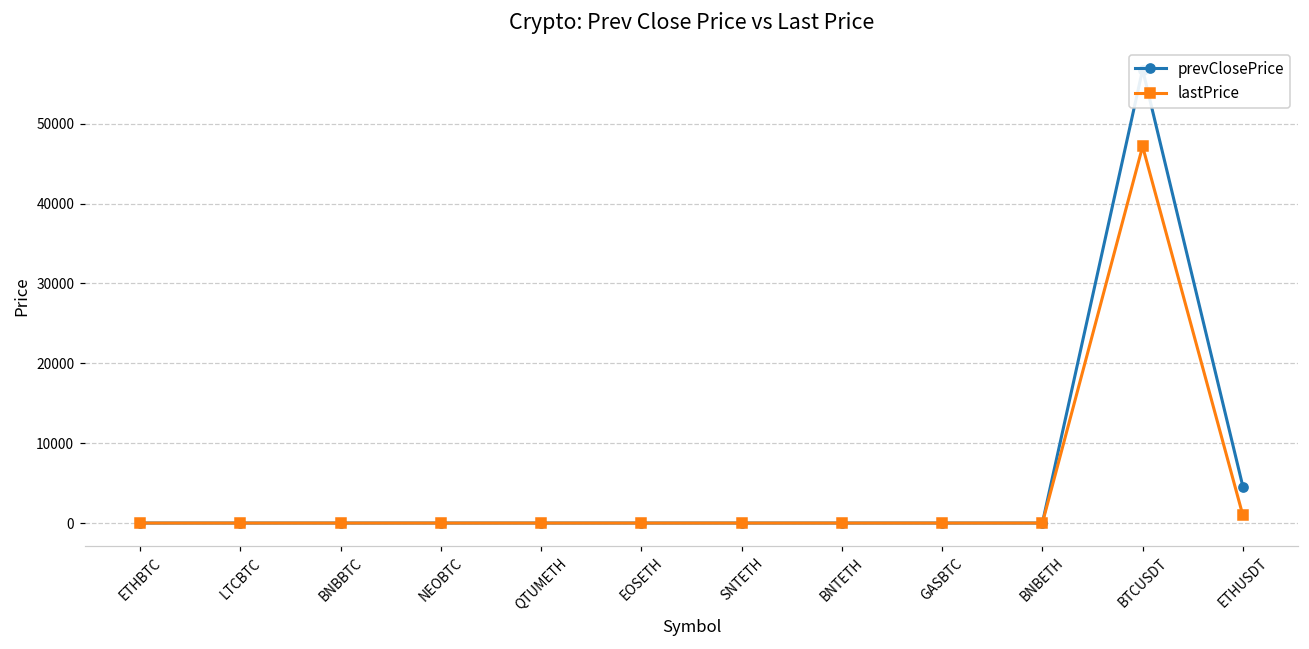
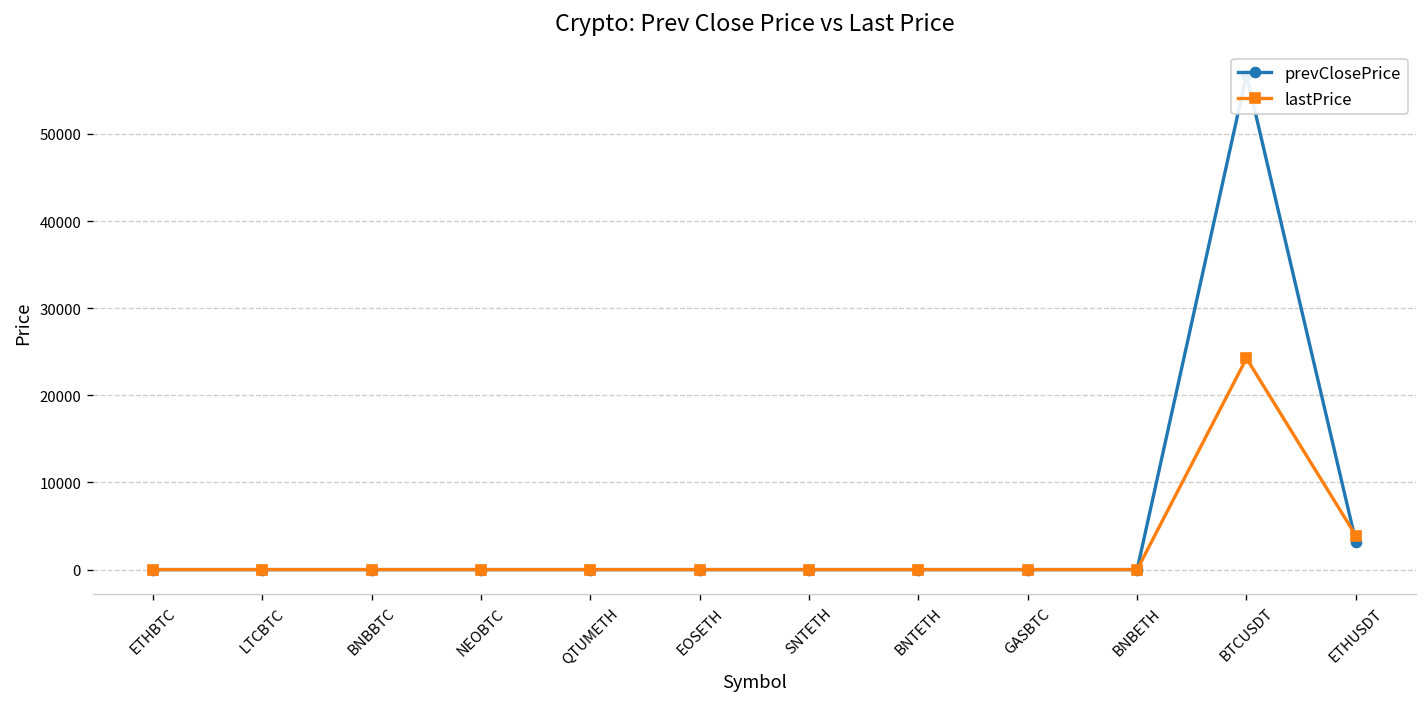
lastPrice, BTCUSDT: 47000 -> 24000
prevClosePrice, ETHUSDT: 5000 -> 3000
lastPrice, ETHUSDT: 1000 -> 4000
